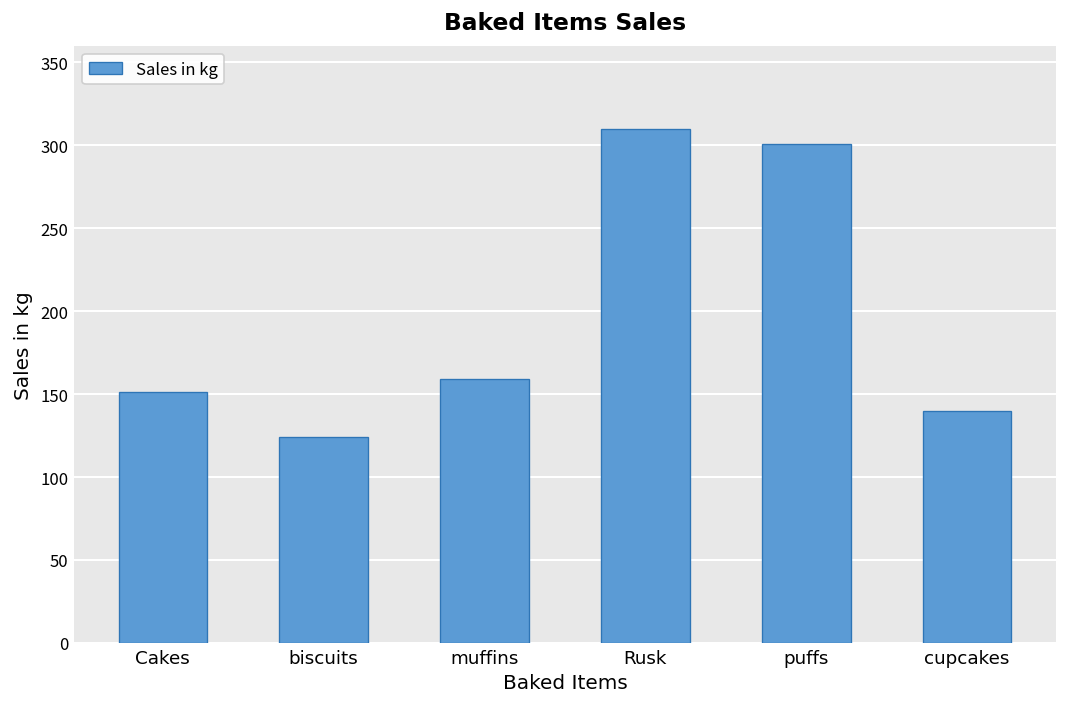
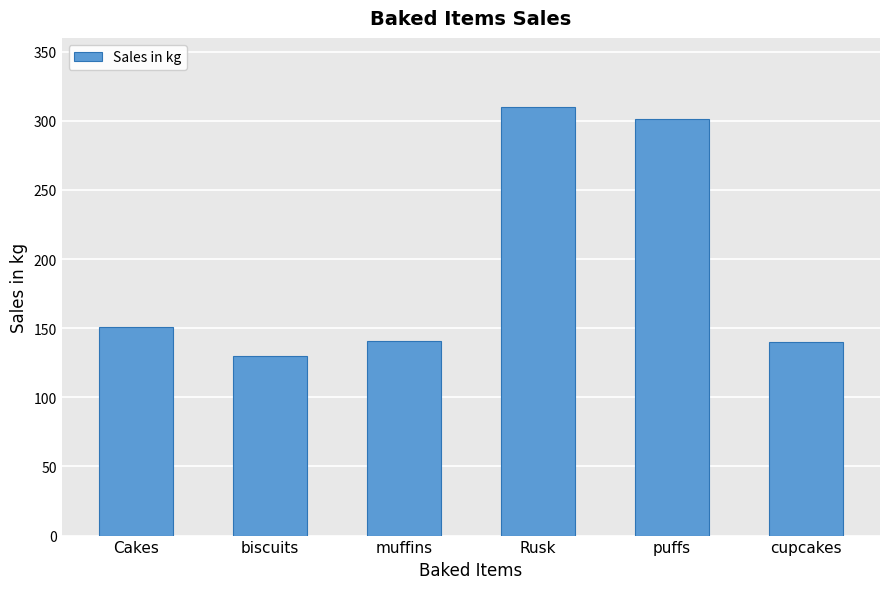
biscuits: 124 -> 130
muffins: 159 -> 141
